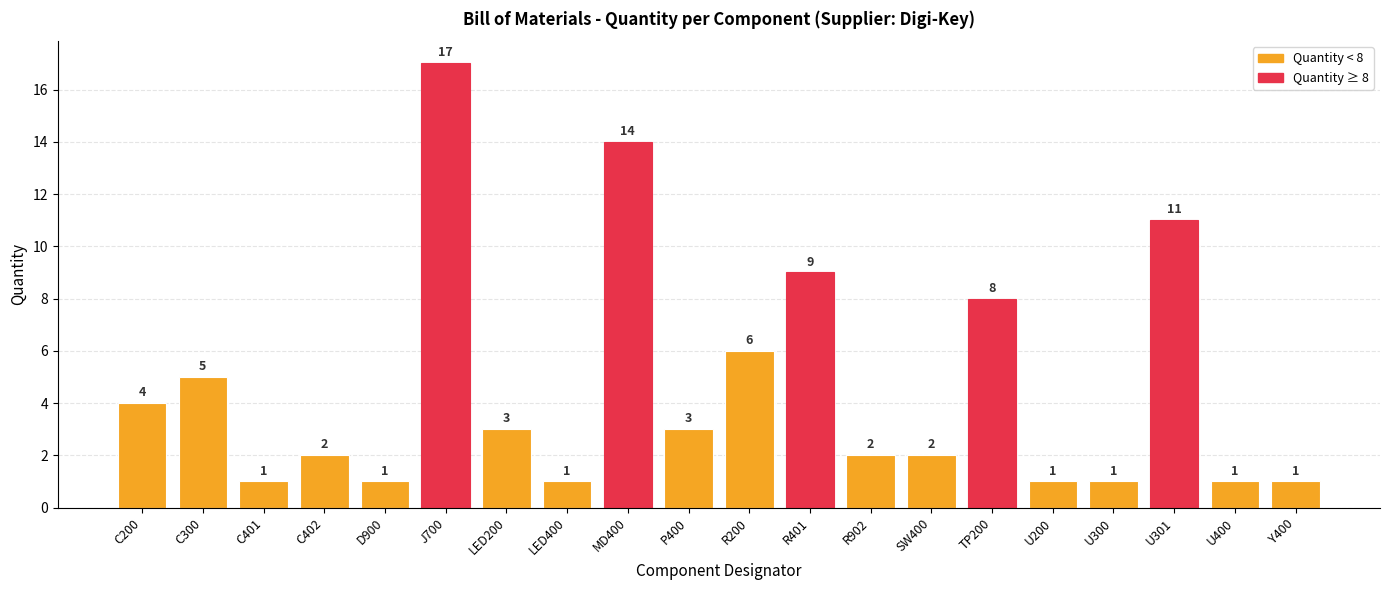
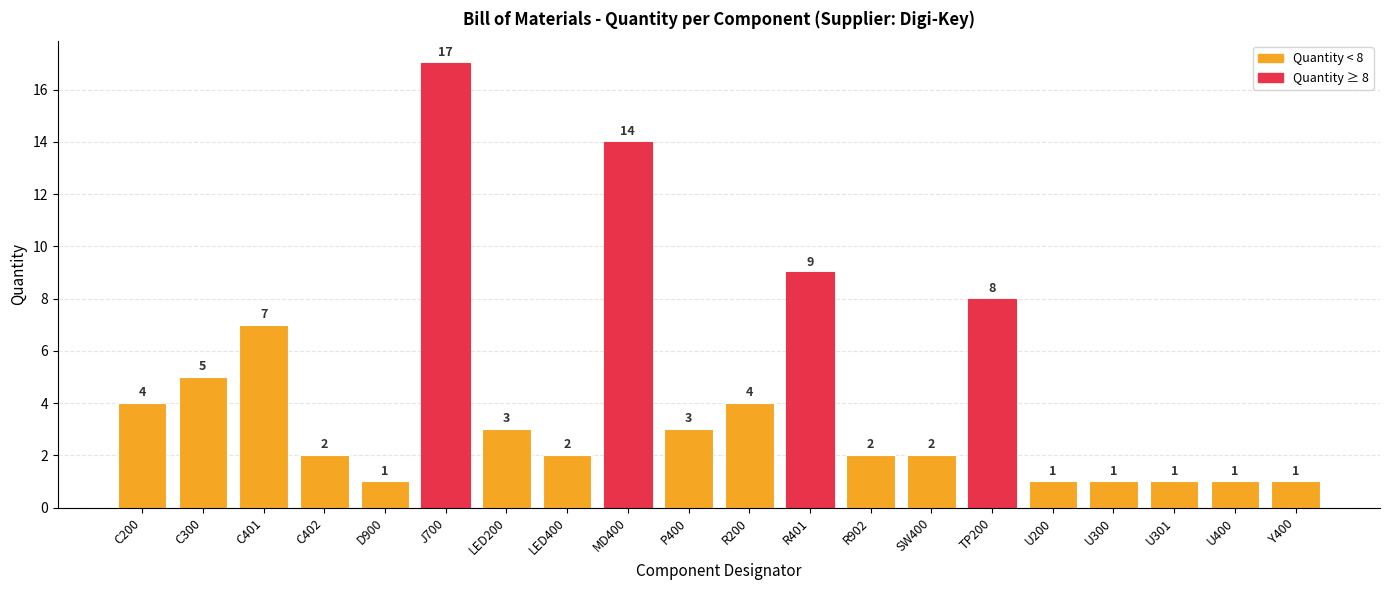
C401: 1 -> 7
LED400: 1 -> 2
R200: 6 -> 4
U301: 11 -> 1
